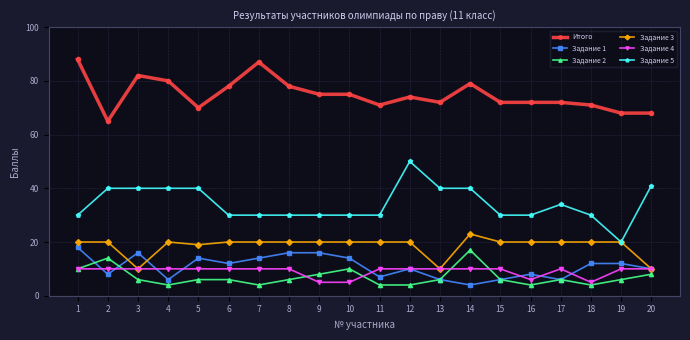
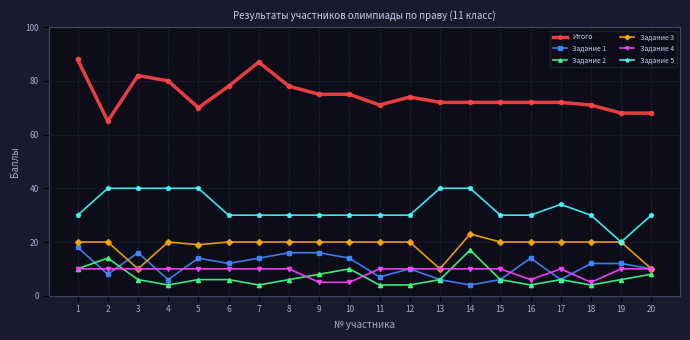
Задание 5, 12: 50 -> 30
Итого, 14: 79 -> 72
Задание 1, 16: 8 -> 14
Задание 5, 20: 41 -> 30
